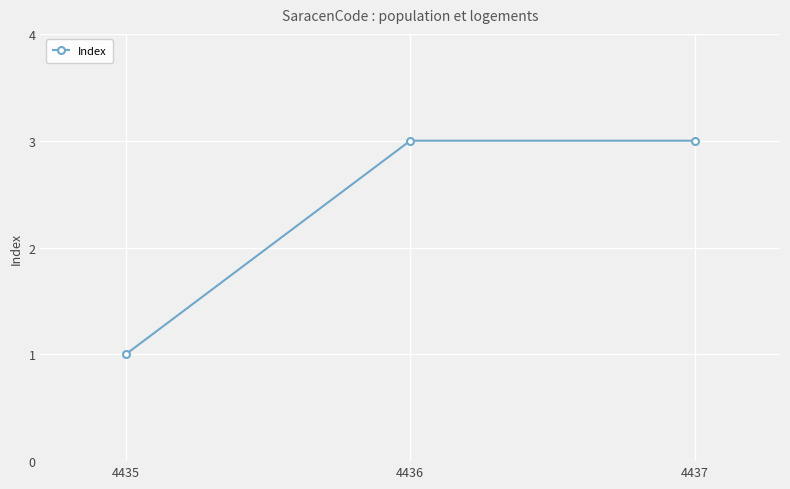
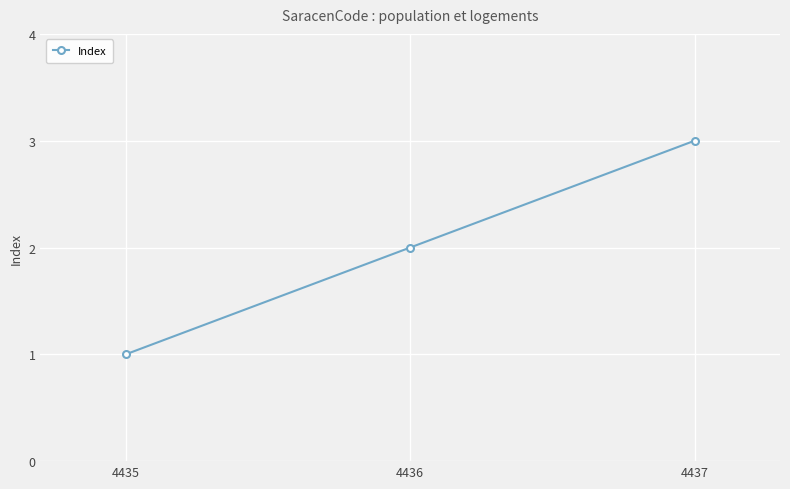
4436: 3 -> 2
